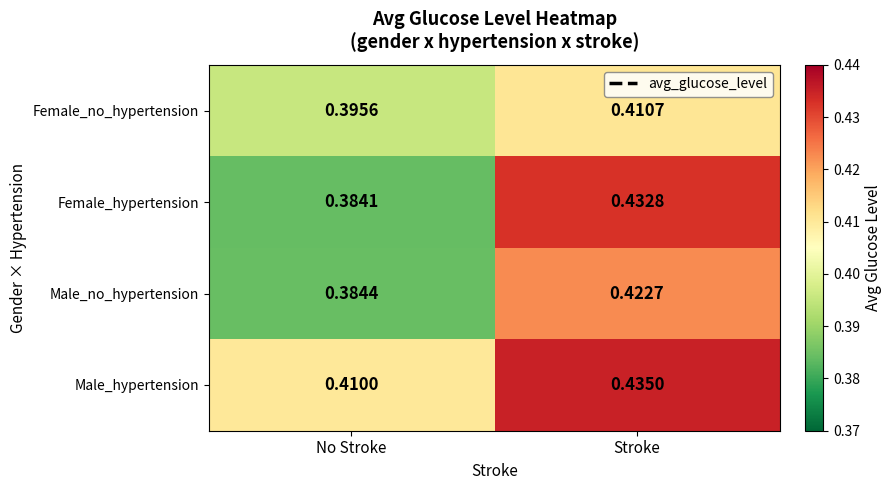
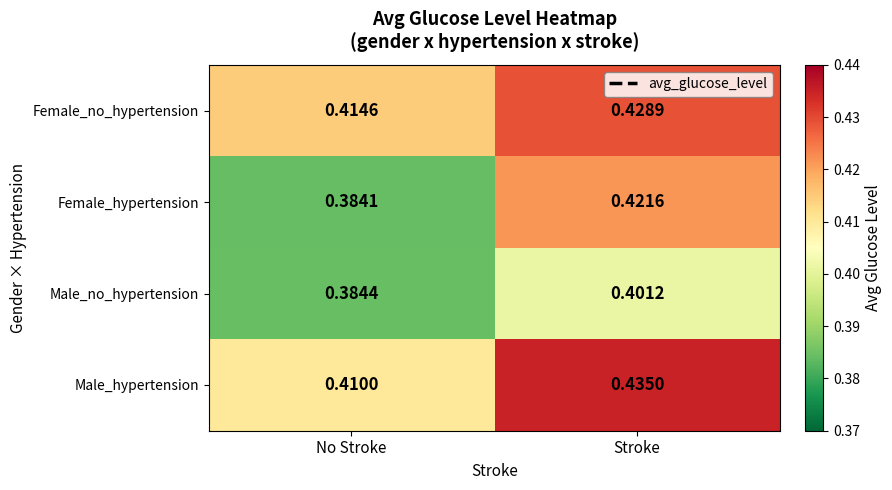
Female_no_hypertension, No Stroke: 0.3956 -> 0.4146
Female_no_hypertension, Stroke: 0.4107 -> 0.4289
Female_hypertension, Stroke: 0.4328 -> 0.4216
Male_no_hypertension, Stroke: 0.4227 -> 0.4012
